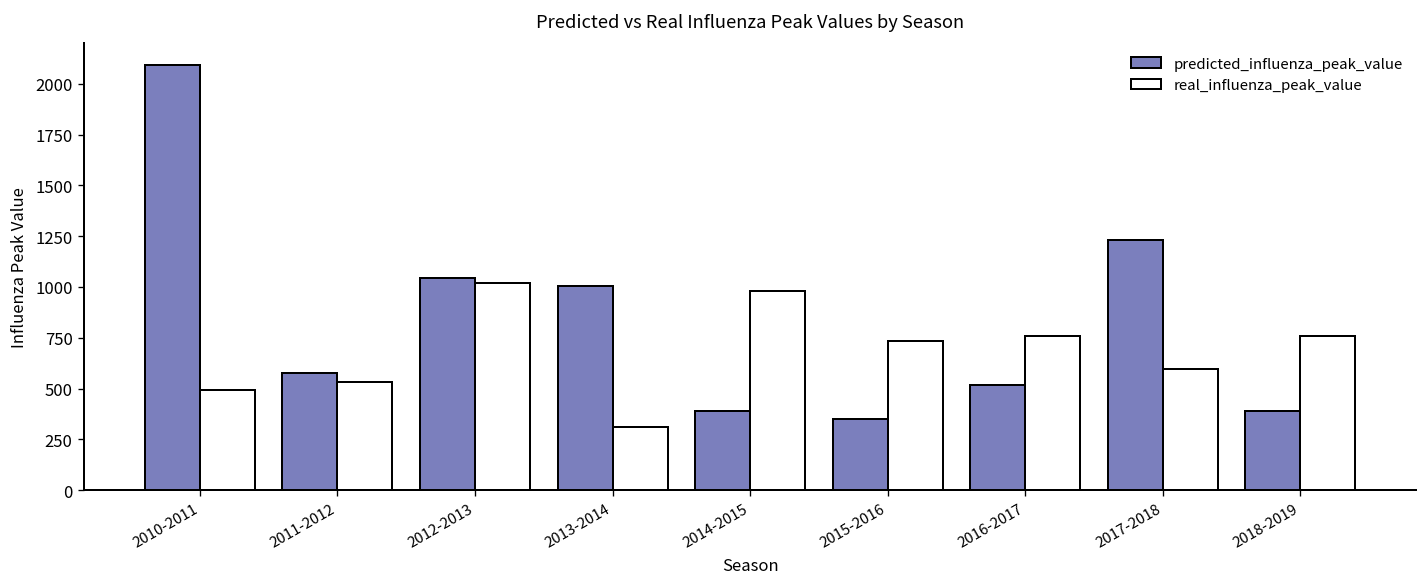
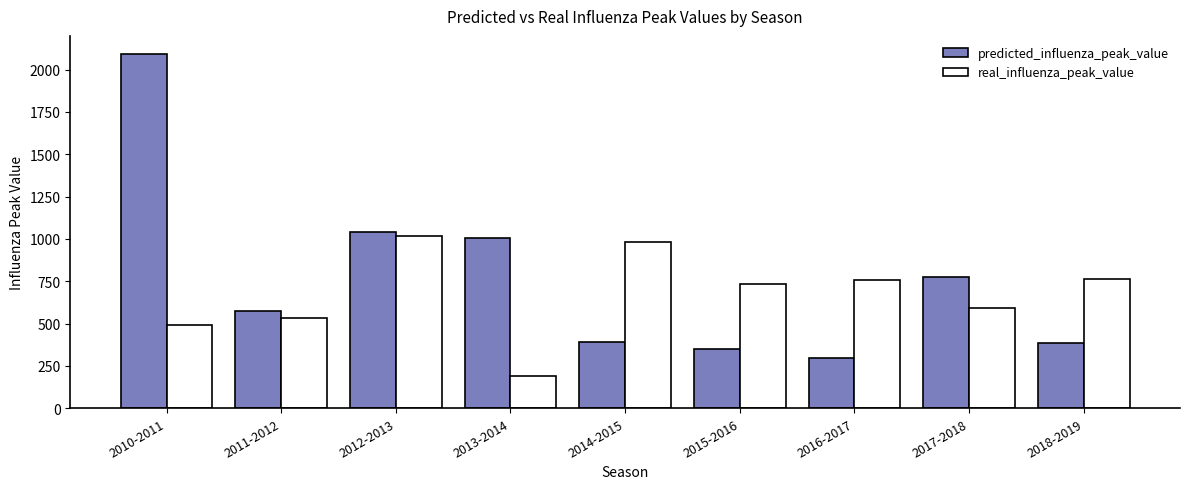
real_influenza_peak_value, 2013-2014: 310 -> 190
predicted_influenza_peak_value, 2016-2017: 520 -> 300
predicted_influenza_peak_value, 2017-2018: 1230 -> 780
